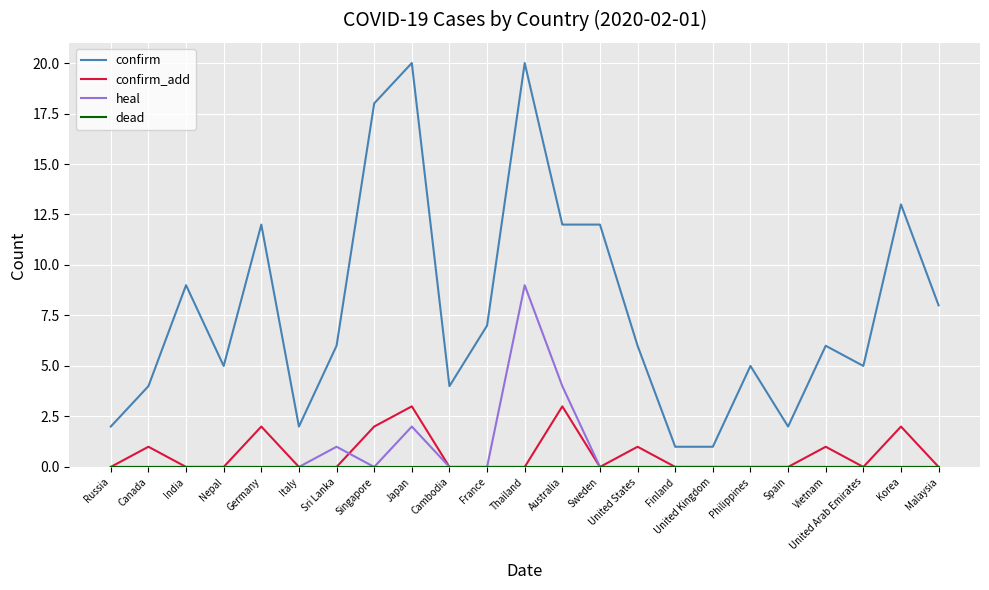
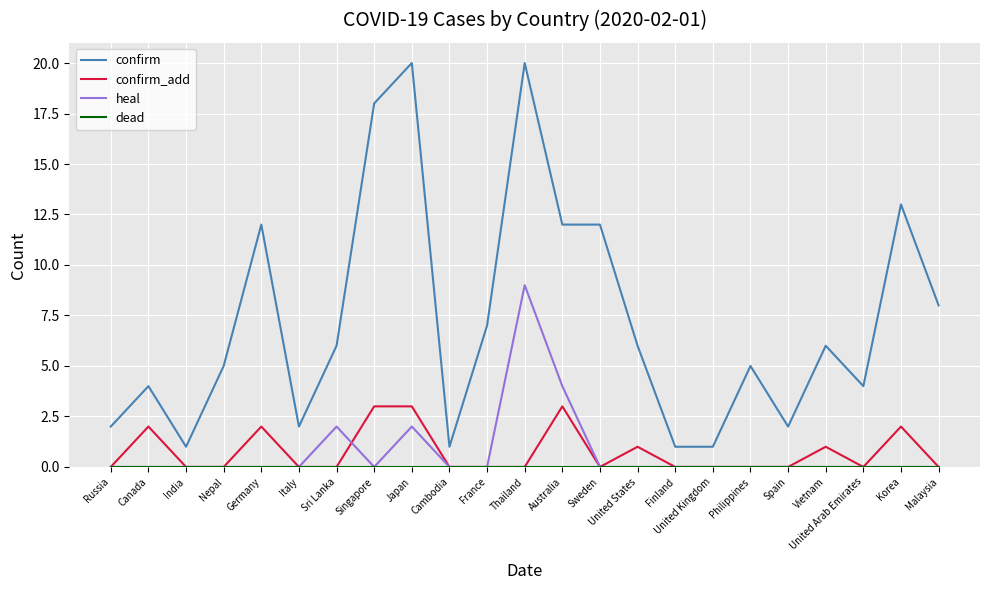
confirm_add, Canada: 1 -> 2
confirm, India: 9 -> 1
heal, Sri Lanka: 1 -> 2
confirm_add, Singapore: 2 -> 3
confirm, Cambodia: 4 -> 1
confirm, United Arab Emirates: 5 -> 4
